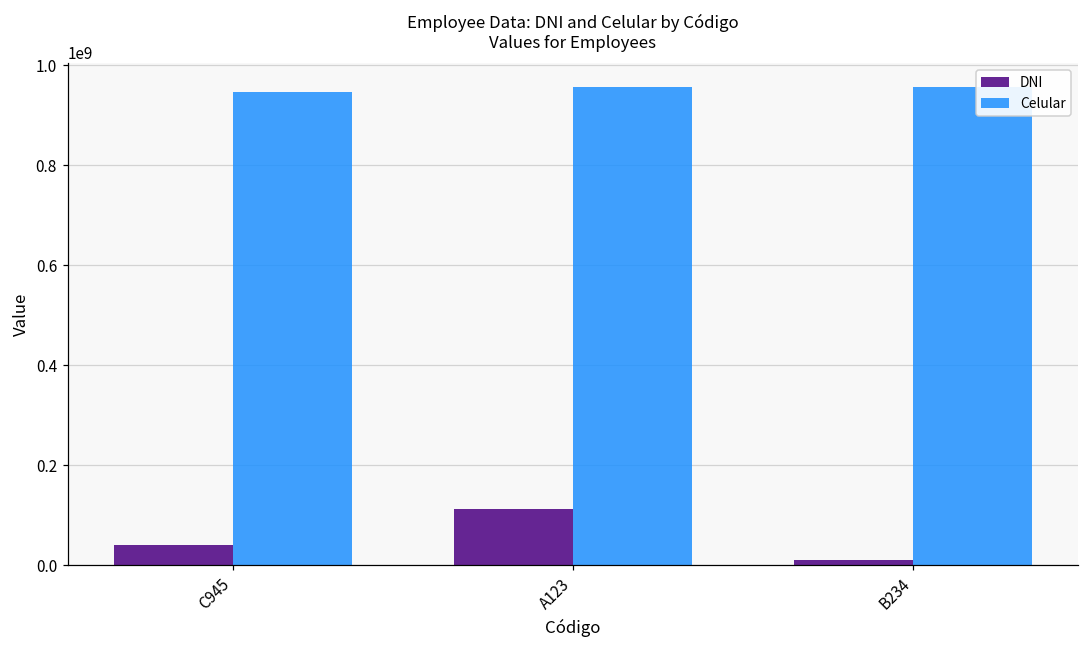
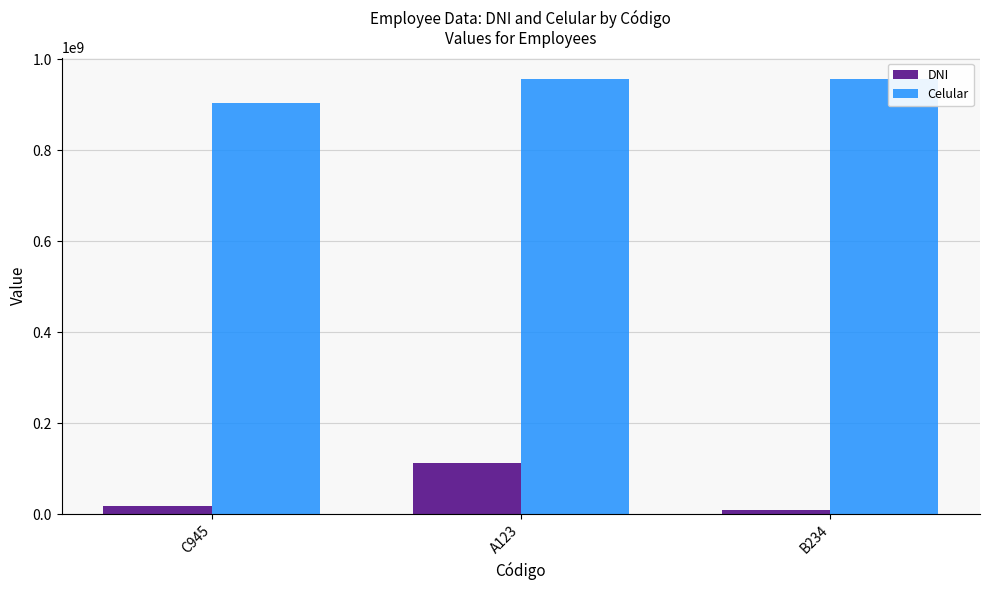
DNI, C945: 40000000 -> 20000000
Celular, C945: 950000000 -> 900000000
